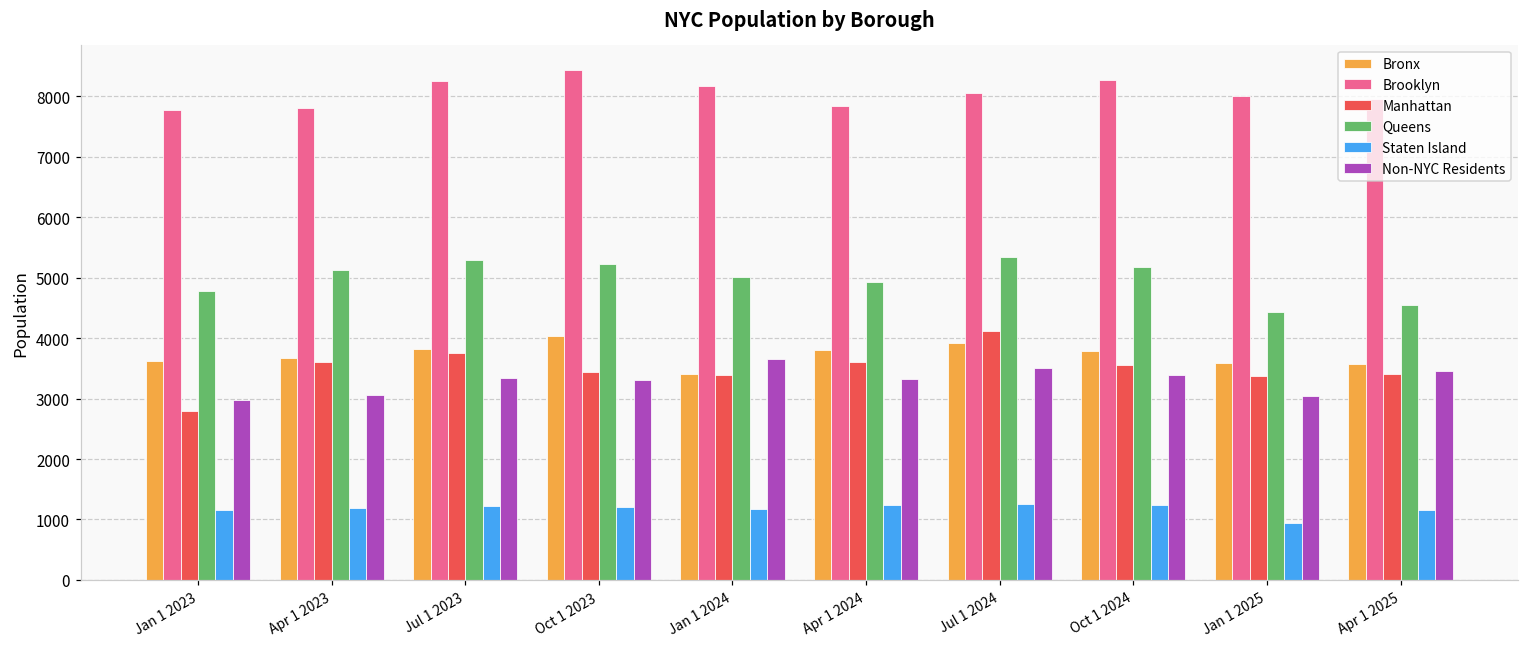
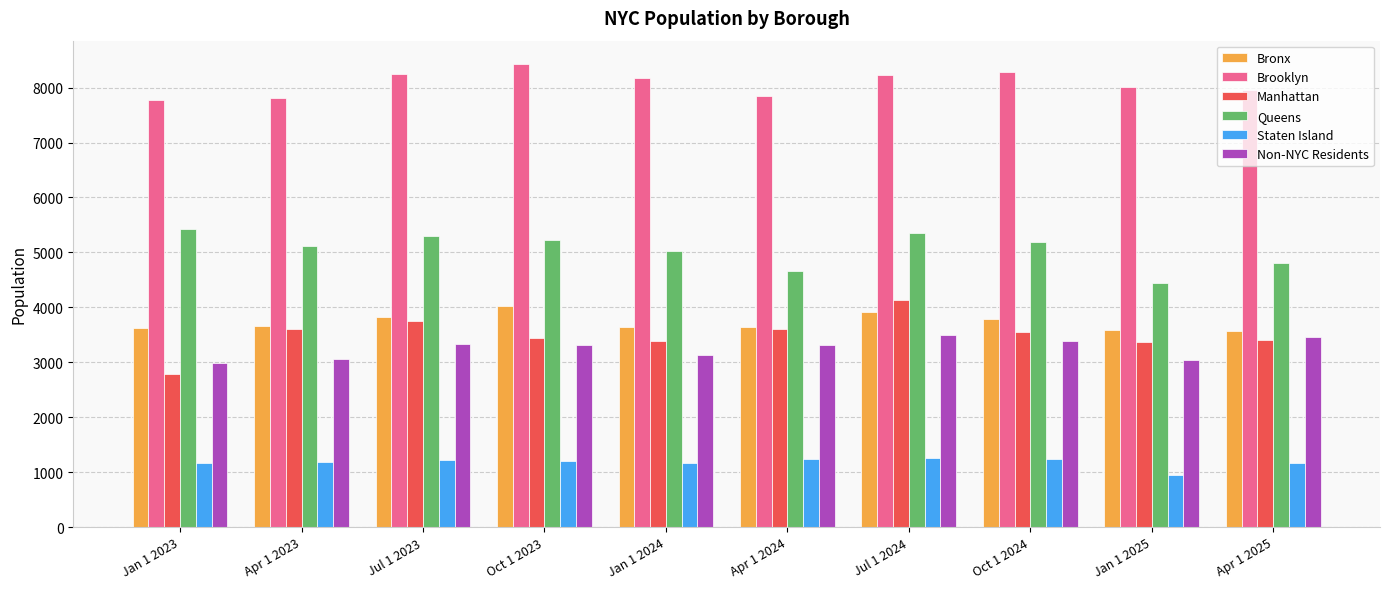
Queens, Jan 1 2023: 4800 -> 5400
Bronx, Jan 1 2024: 3400 -> 3600
Non-NYC Residents, Jan 1 2024: 3700 -> 3100
Bronx, Apr 1 2024: 3800 -> 3600
Queens, Apr 1 2024: 4900 -> 4700
Brooklyn, Jul 1 2024: 8100 -> 8200
Queens, Apr 1 2025: 4600 -> 4800
